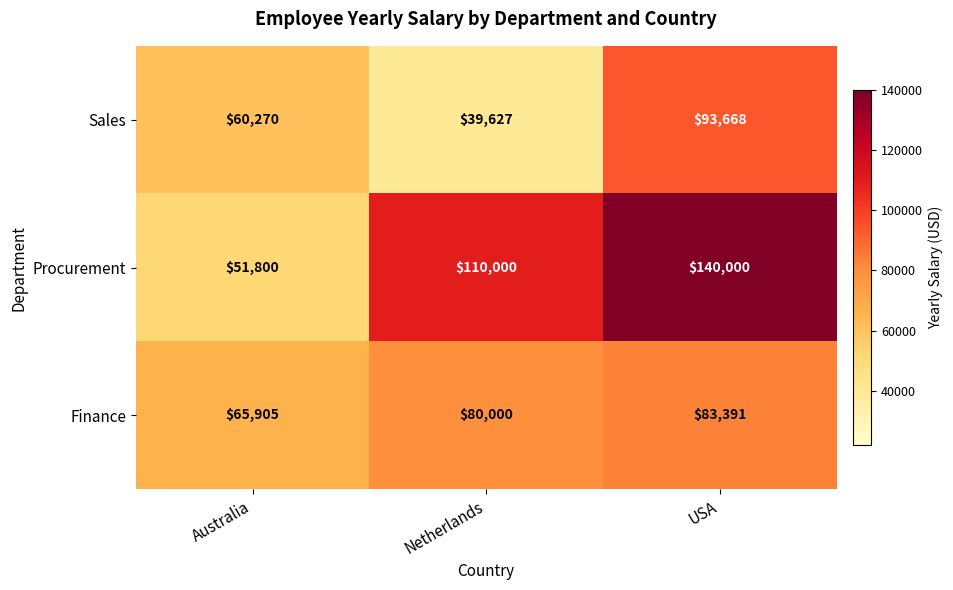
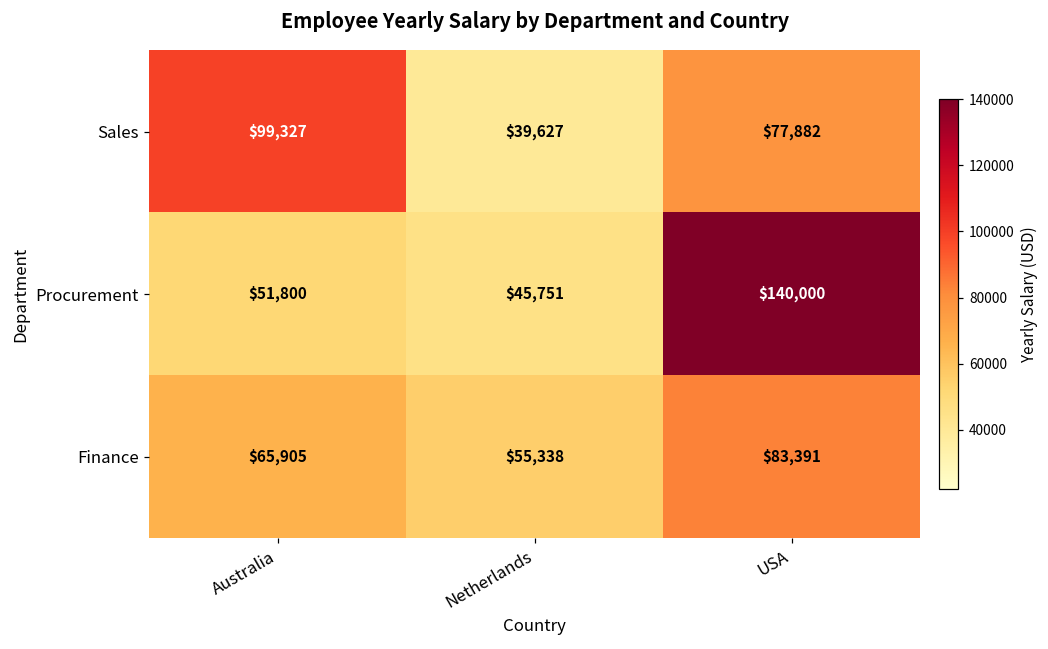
Sales, Australia: $60,270 -> $99,327
Sales, USA: $93,668 -> $77,882
Procurement, Netherlands: $110,000 -> $45,751
Finance, Netherlands: $80,000 -> $55,338
